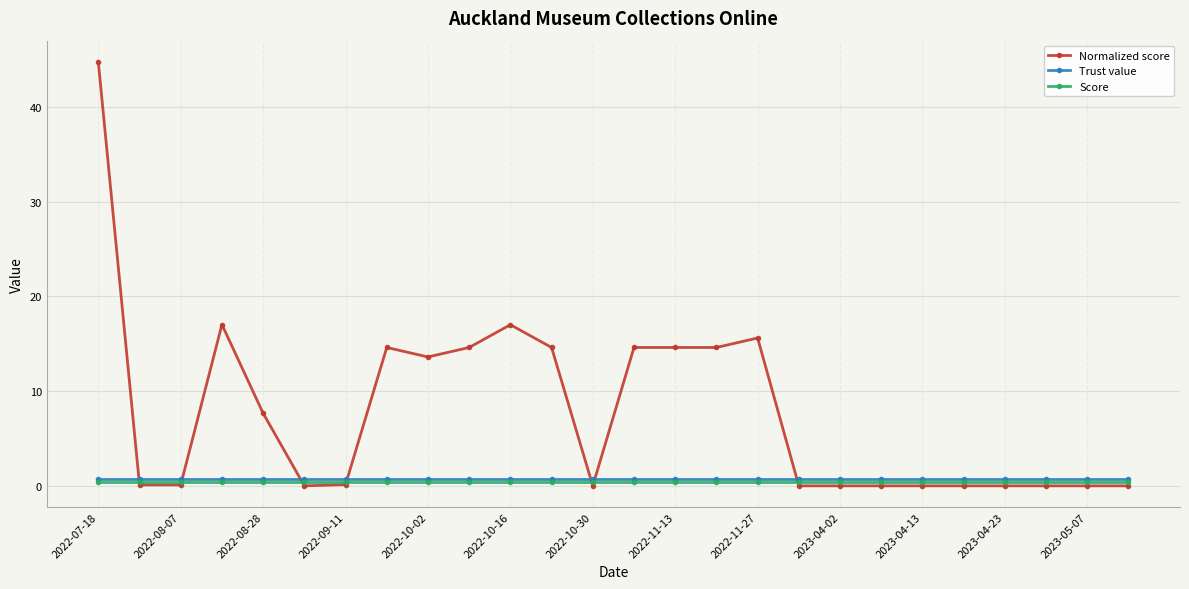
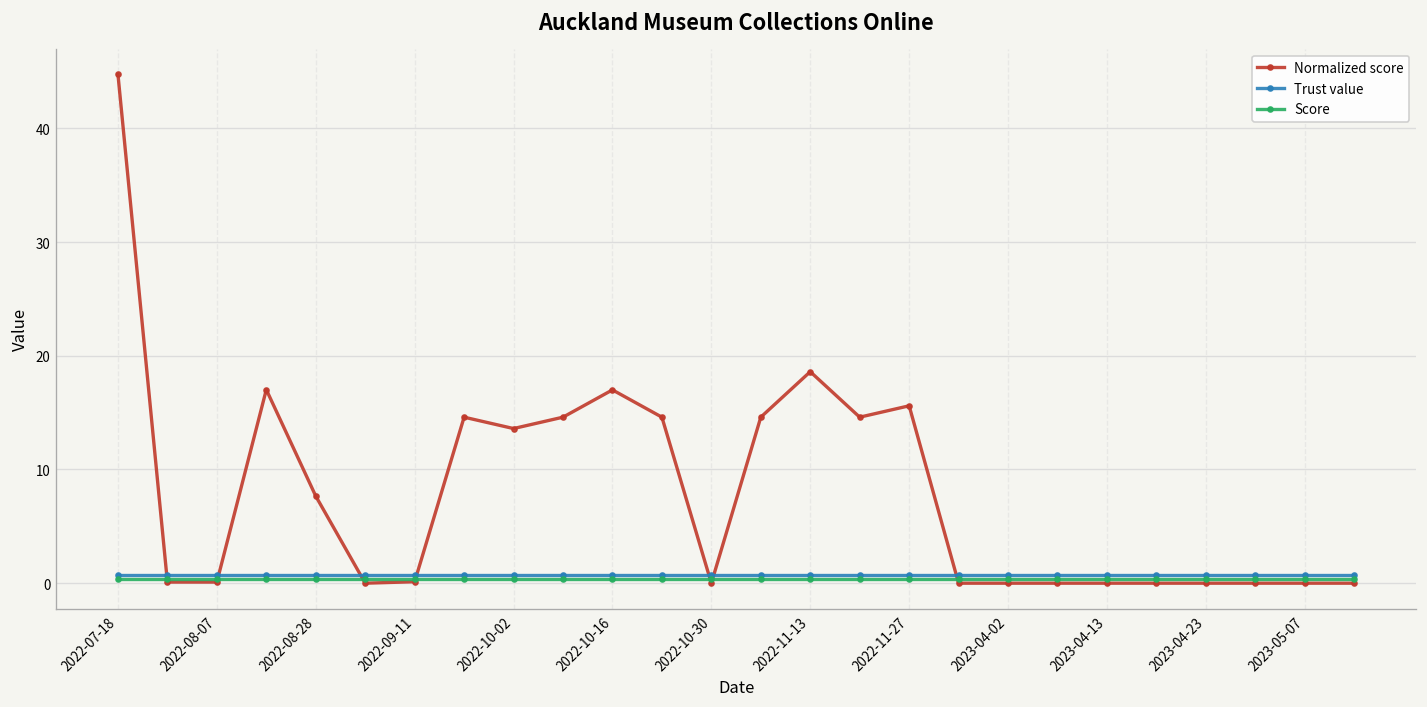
Normalized score, 2022-11-13: 15 -> 19
